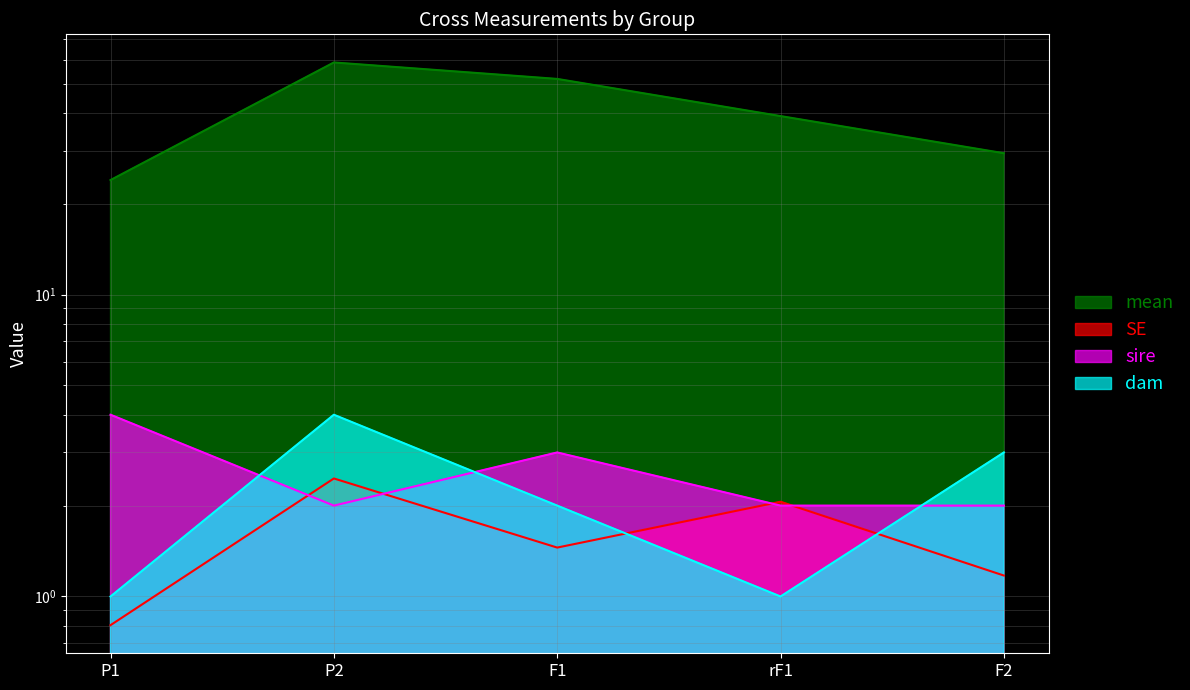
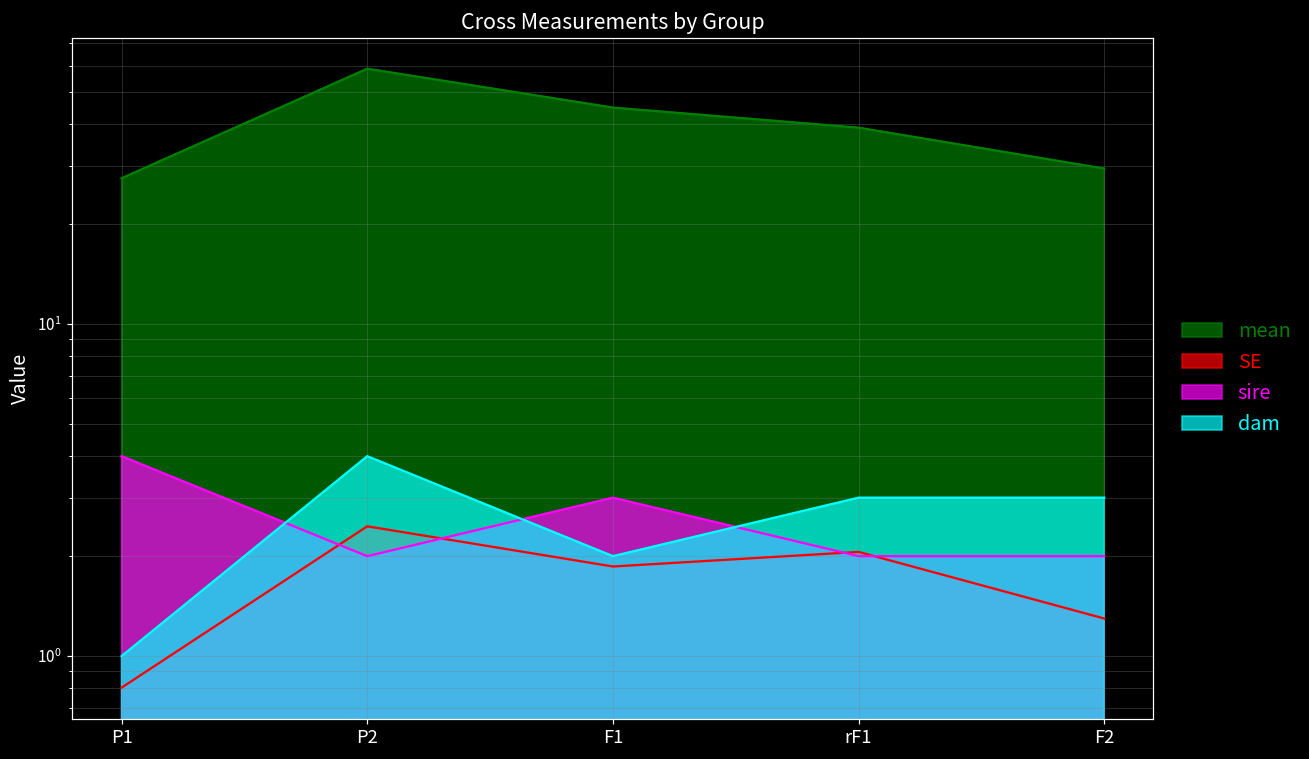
mean, P1: 24 -> 27
mean, F1: 52 -> 45
SE, F1: 1.5 -> 1.9
dam, rF1: 1 -> 3
SE, F2: 1.17 -> 1.30
